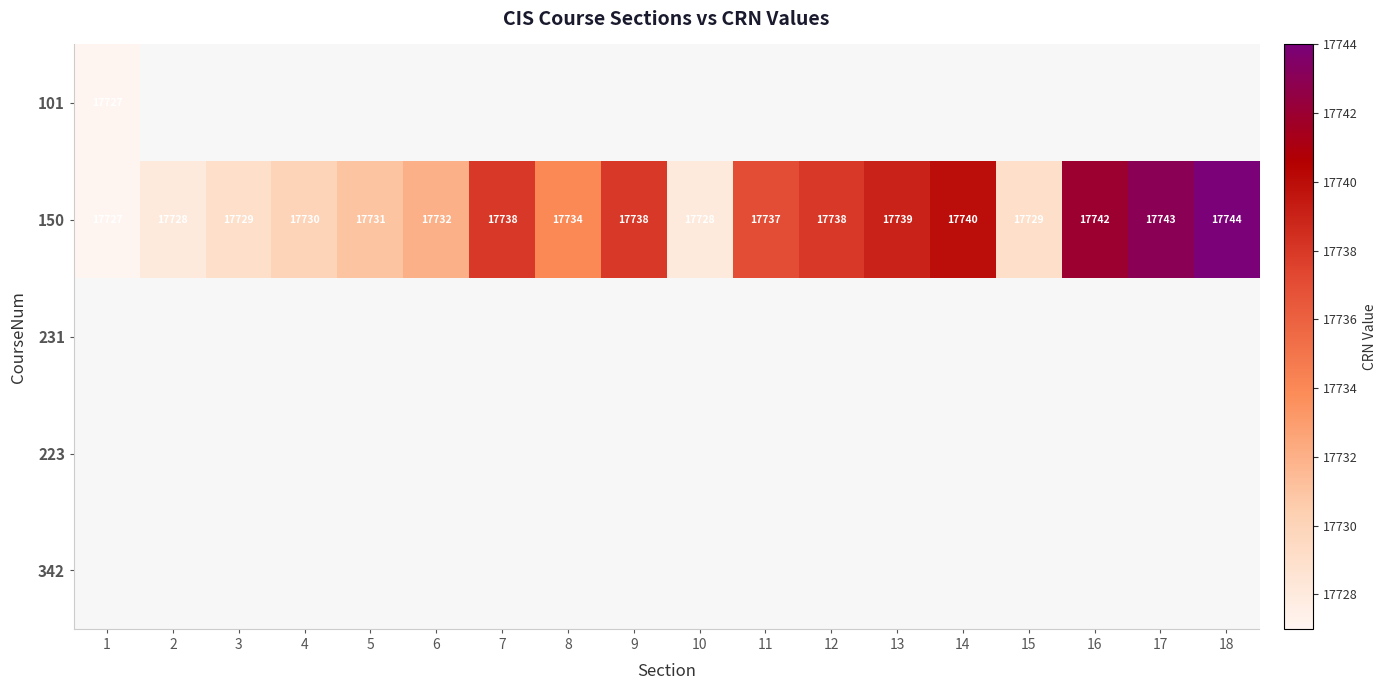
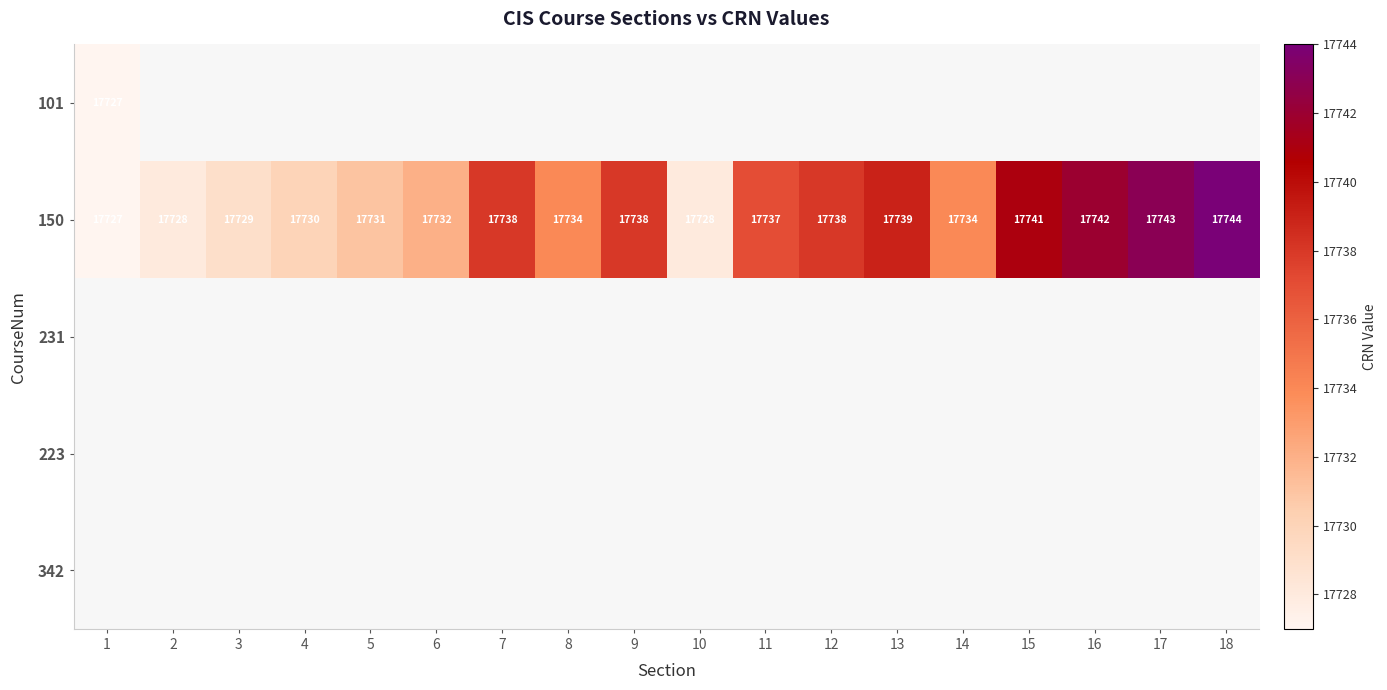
150, 14: 17740 -> 17734
150, 15: 17729 -> 17741
